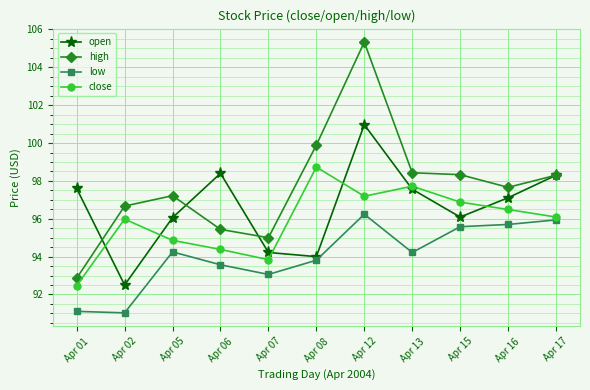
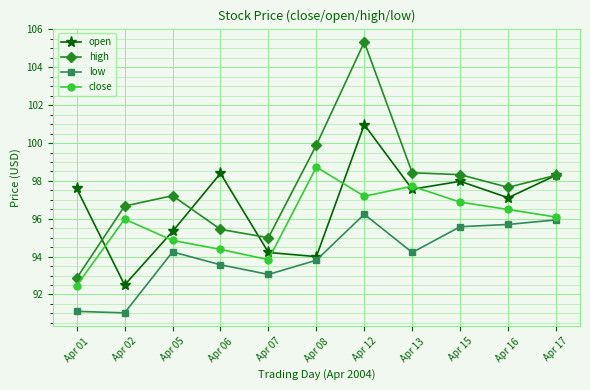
open, Apr 05: 96.1 -> 95.3
open, Apr 15: 96.1 -> 98.0
